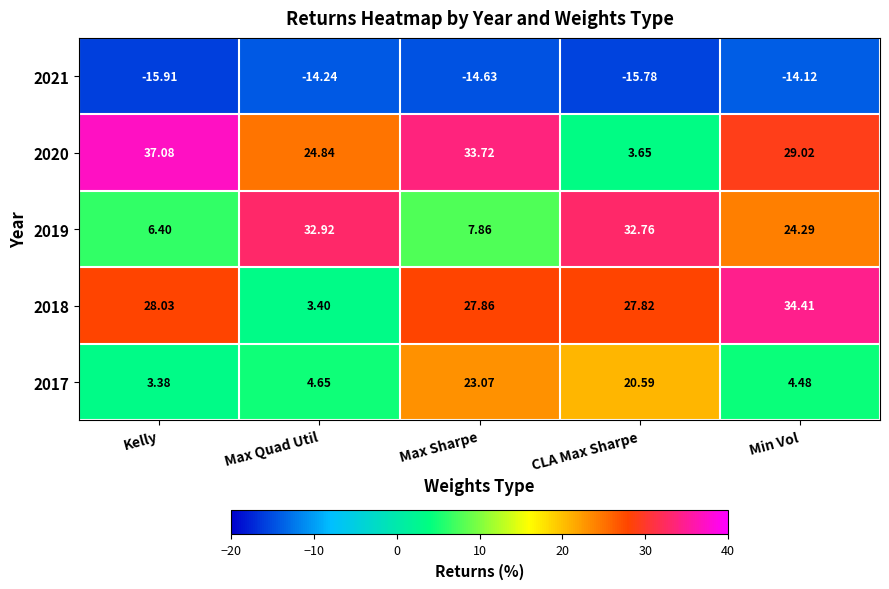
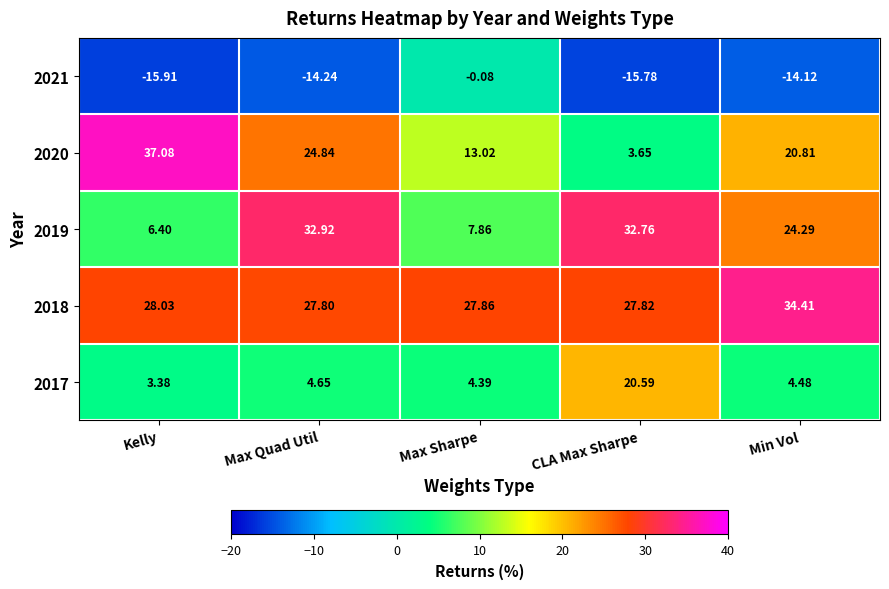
2021, Max Sharpe: -14.63 -> -0.08
2020, Max Sharpe: 33.72 -> 13.02
2020, Min Vol: 29.02 -> 20.81
2018, Max Quad Util: 3.40 -> 27.80
2017, Max Sharpe: 23.07 -> 4.39
